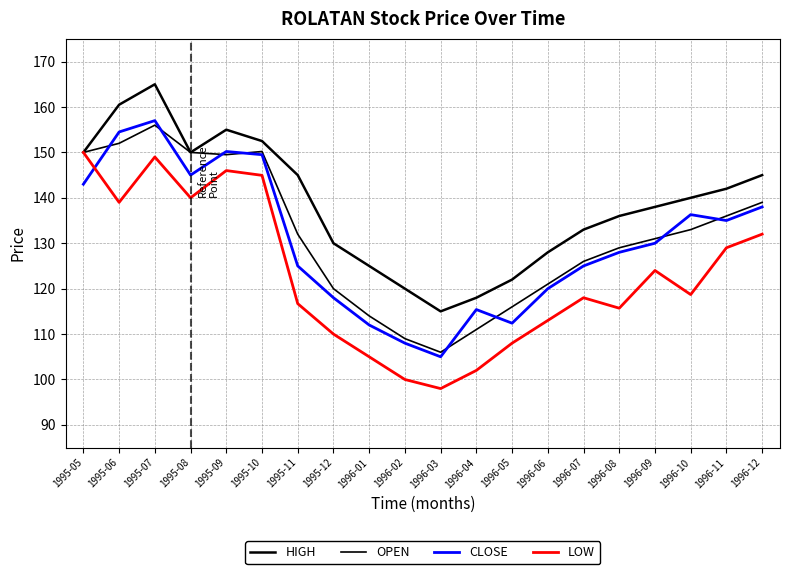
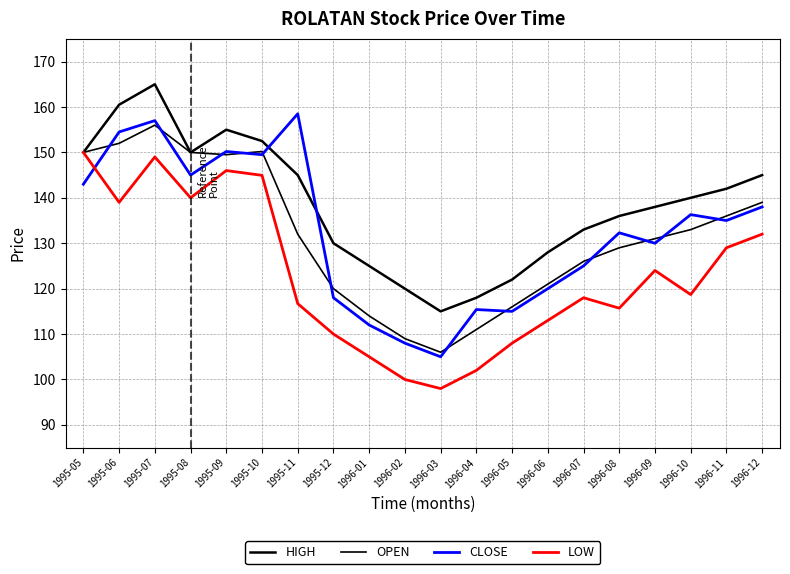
CLOSE, 1995-11: 125 -> 159
CLOSE, 1996-05: 112 -> 115
CLOSE, 1996-08: 128 -> 132
